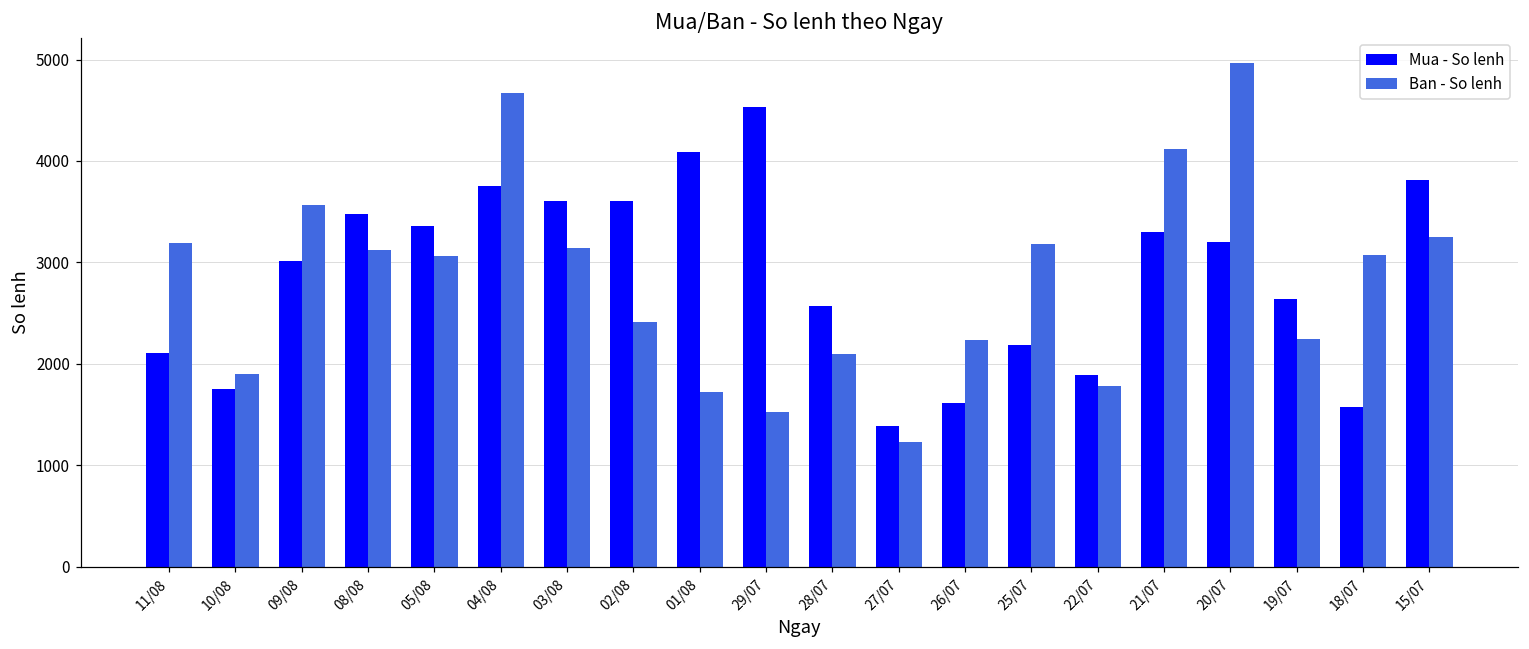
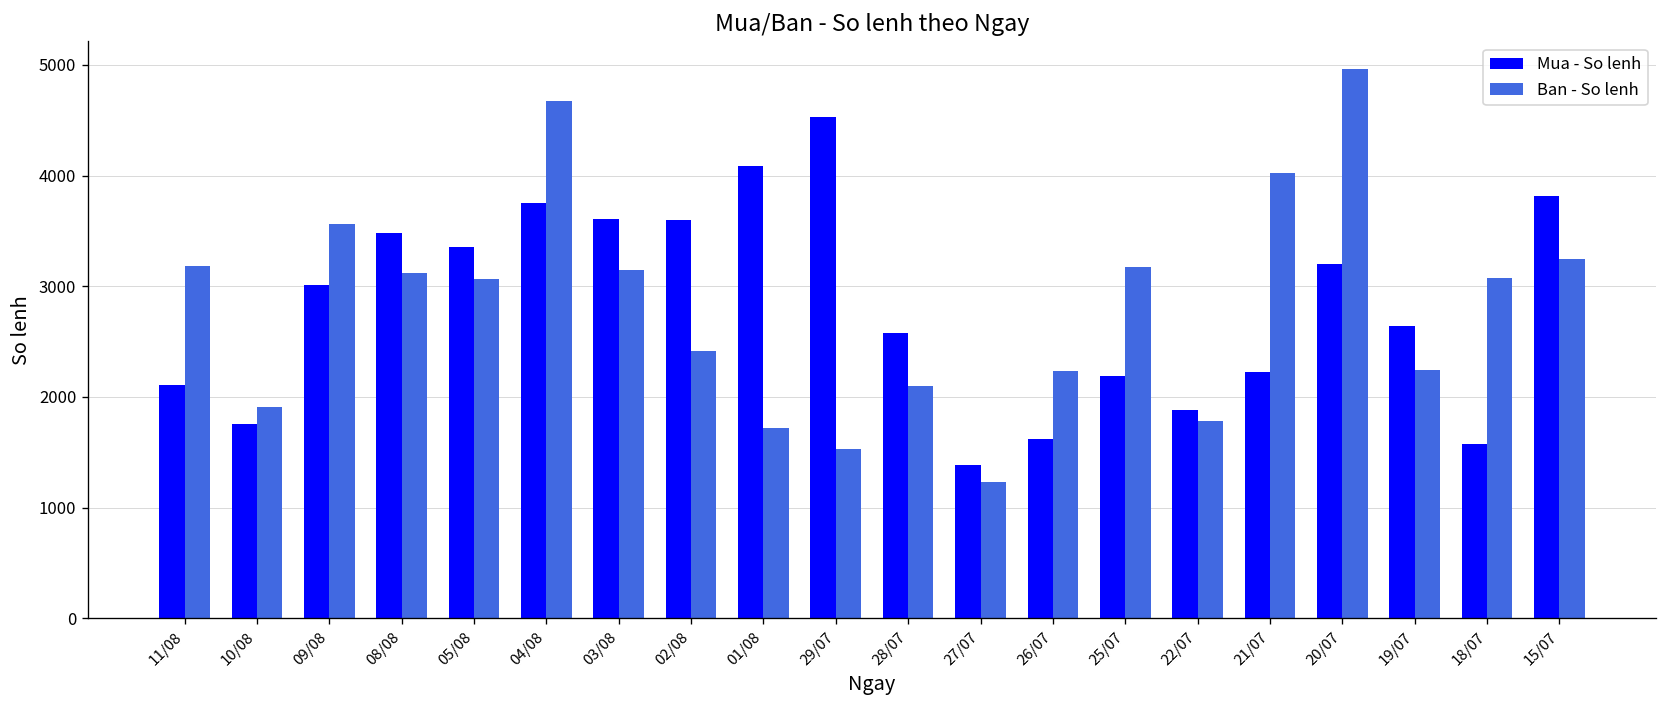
Mua - So lenh, 21/07: 3300 -> 2200
Ban - So lenh, 21/07: 4100 -> 4000
